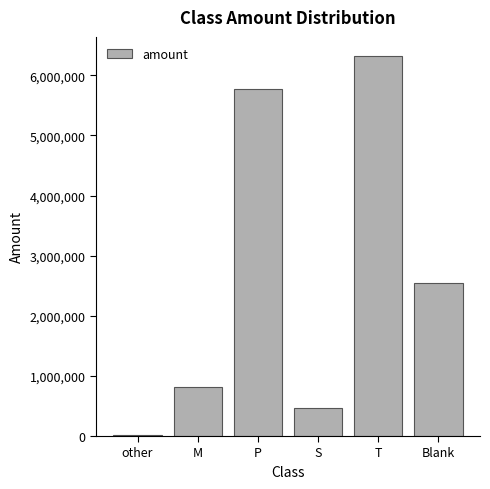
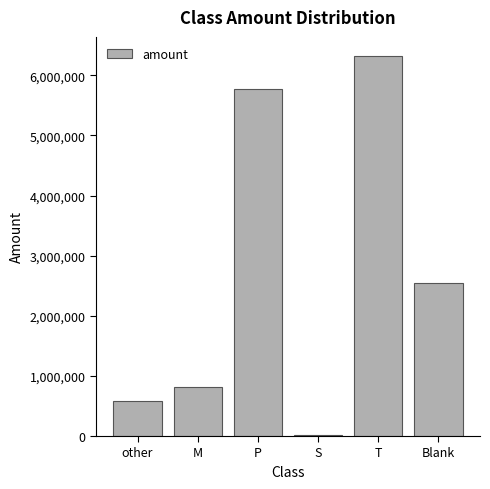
other: 0 -> 600,000
S: 500,000 -> 0
